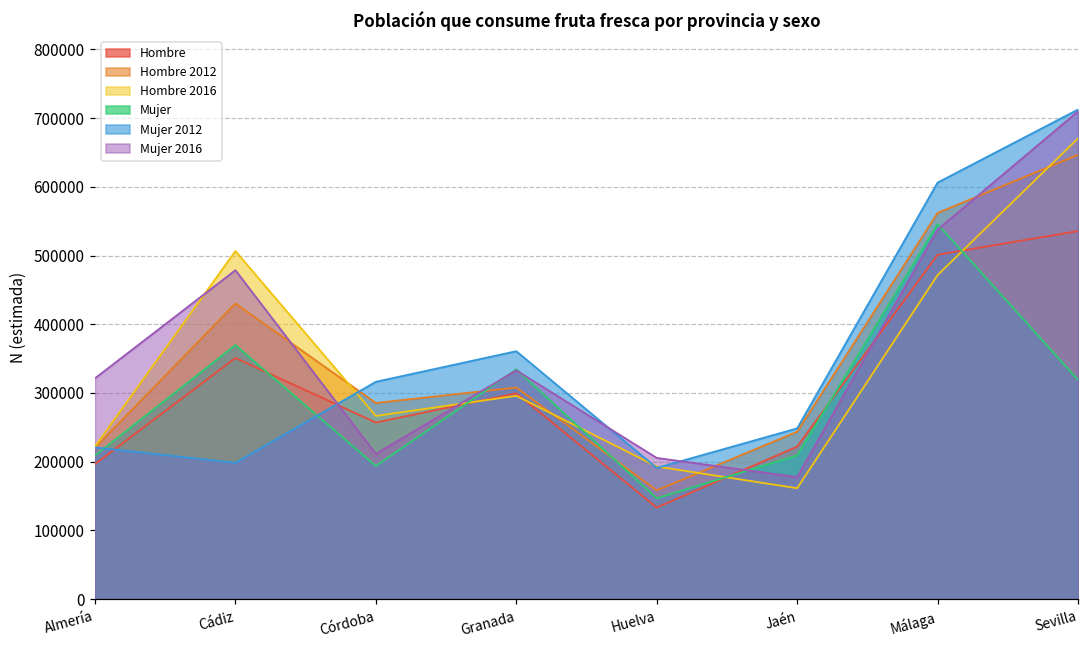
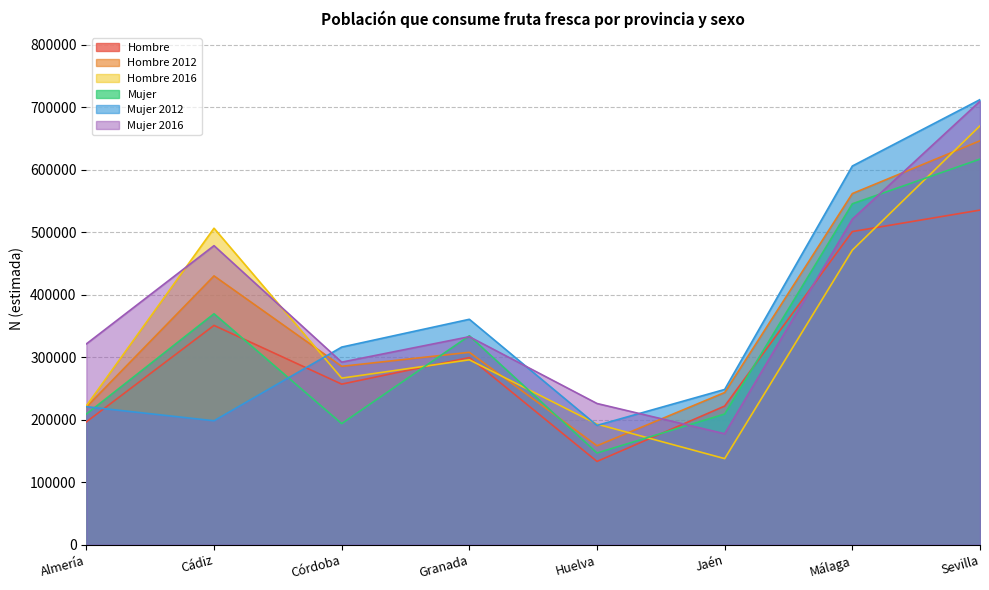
Mujer 2016, Córdoba: 210000 -> 290000
Mujer 2016, Huelva: 210000 -> 230000
Hombre 2016, Jaén: 160000 -> 140000
Mujer 2016, Málaga: 540000 -> 520000
Mujer, Sevilla: 320000 -> 620000
